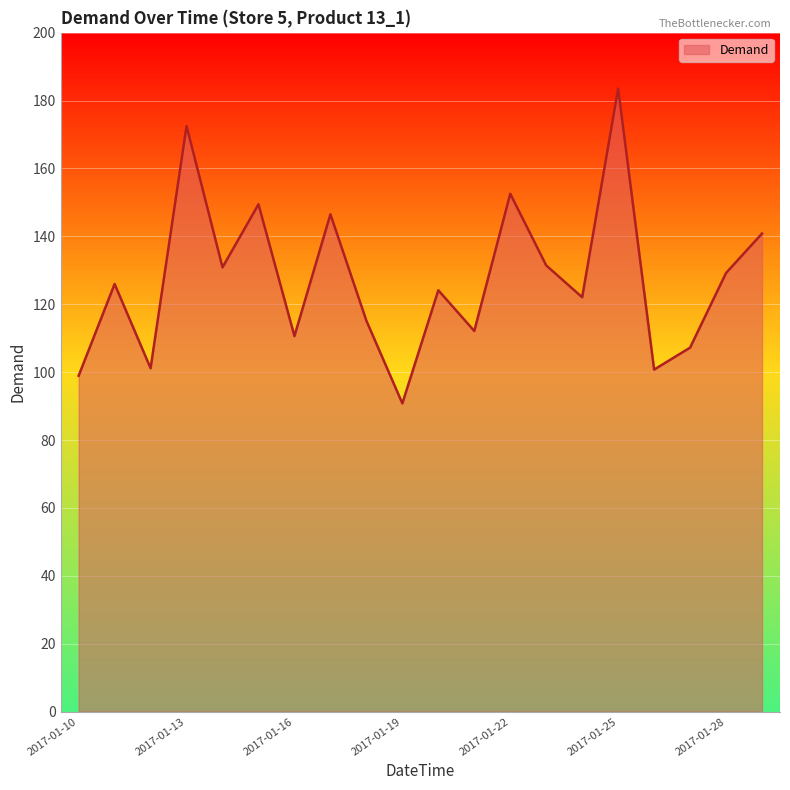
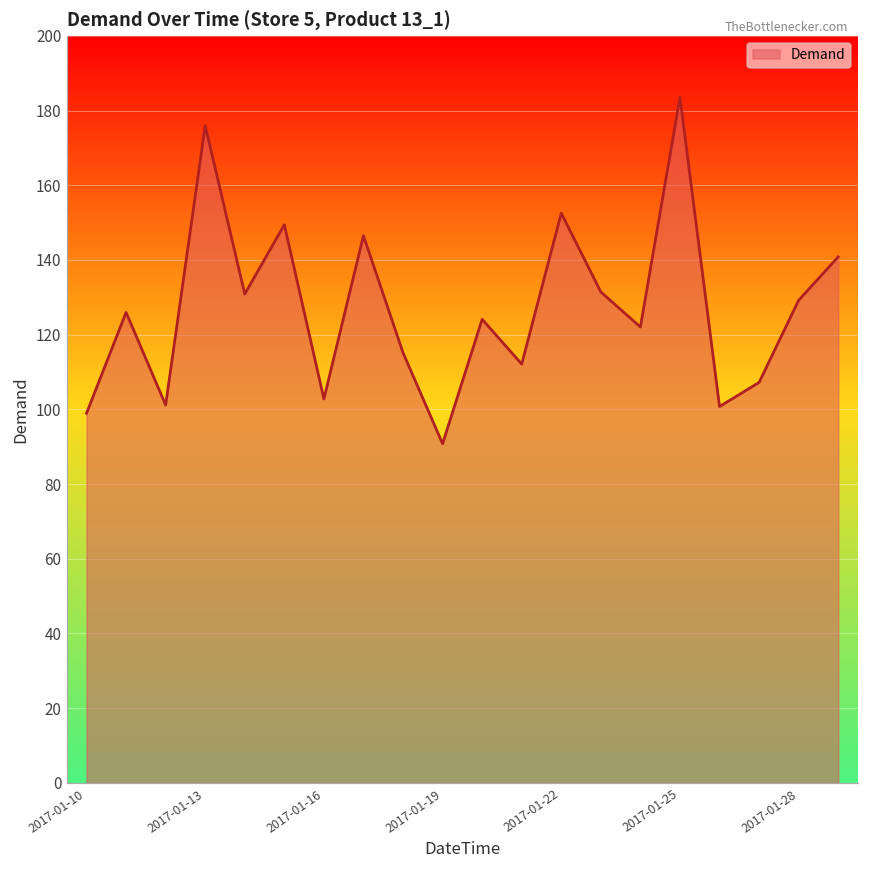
2017-01-13: 173 -> 176
2017-01-16: 111 -> 103
